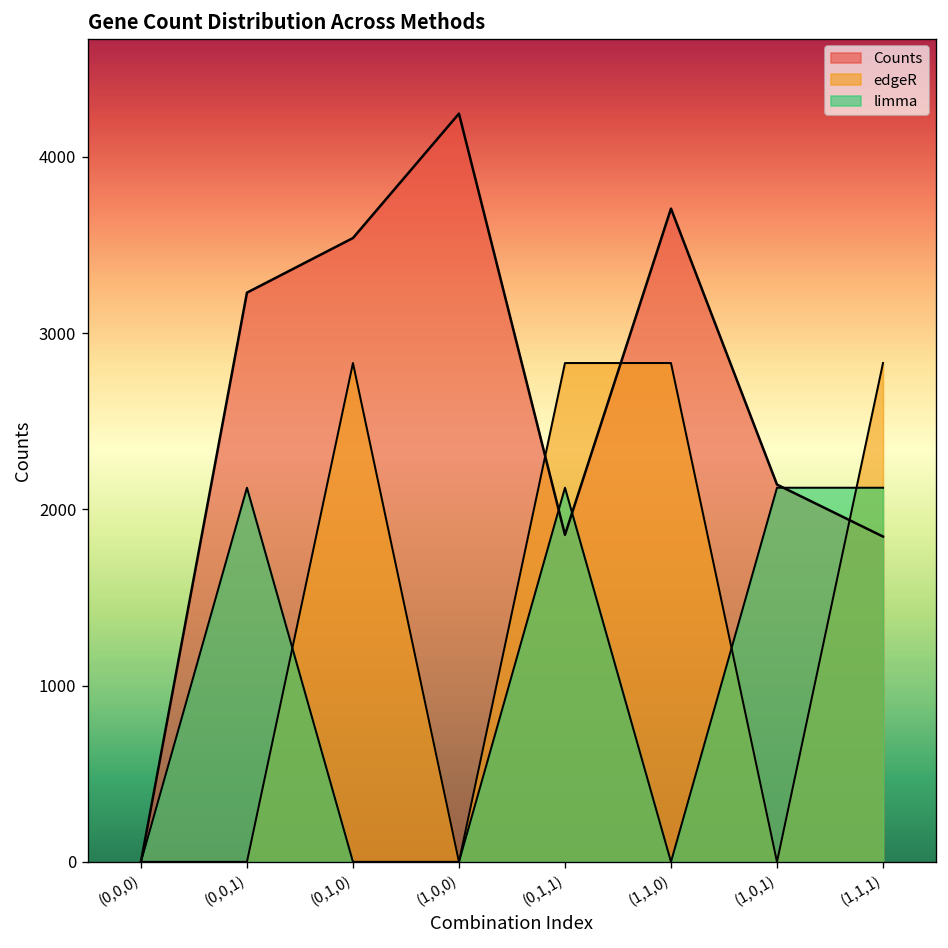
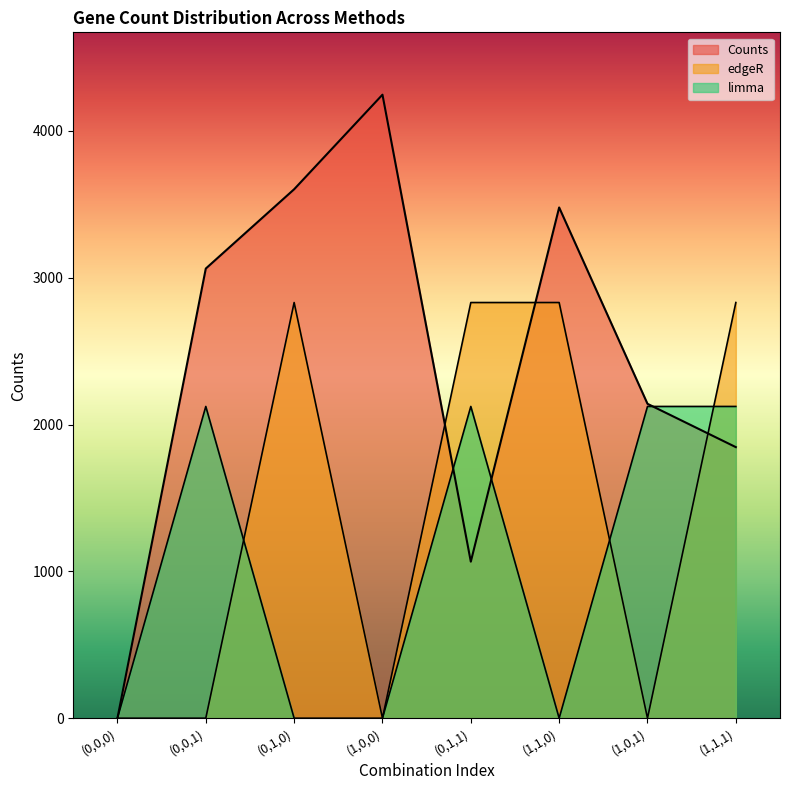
Counts, (0,0,1): 3230 -> 3060
Counts, (0,1,0): 3540 -> 3600
Counts, (0,1,1): 1860 -> 1070
Counts, (1,1,0): 3710 -> 3480
